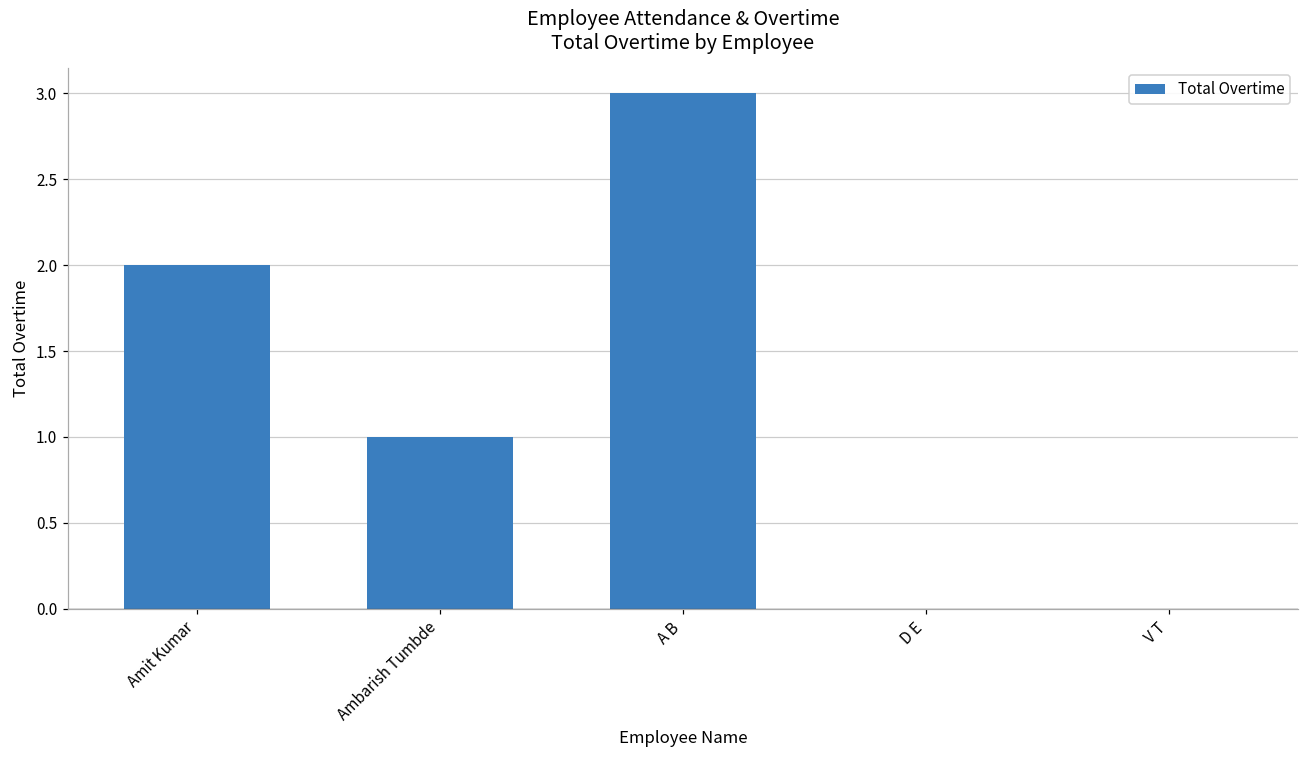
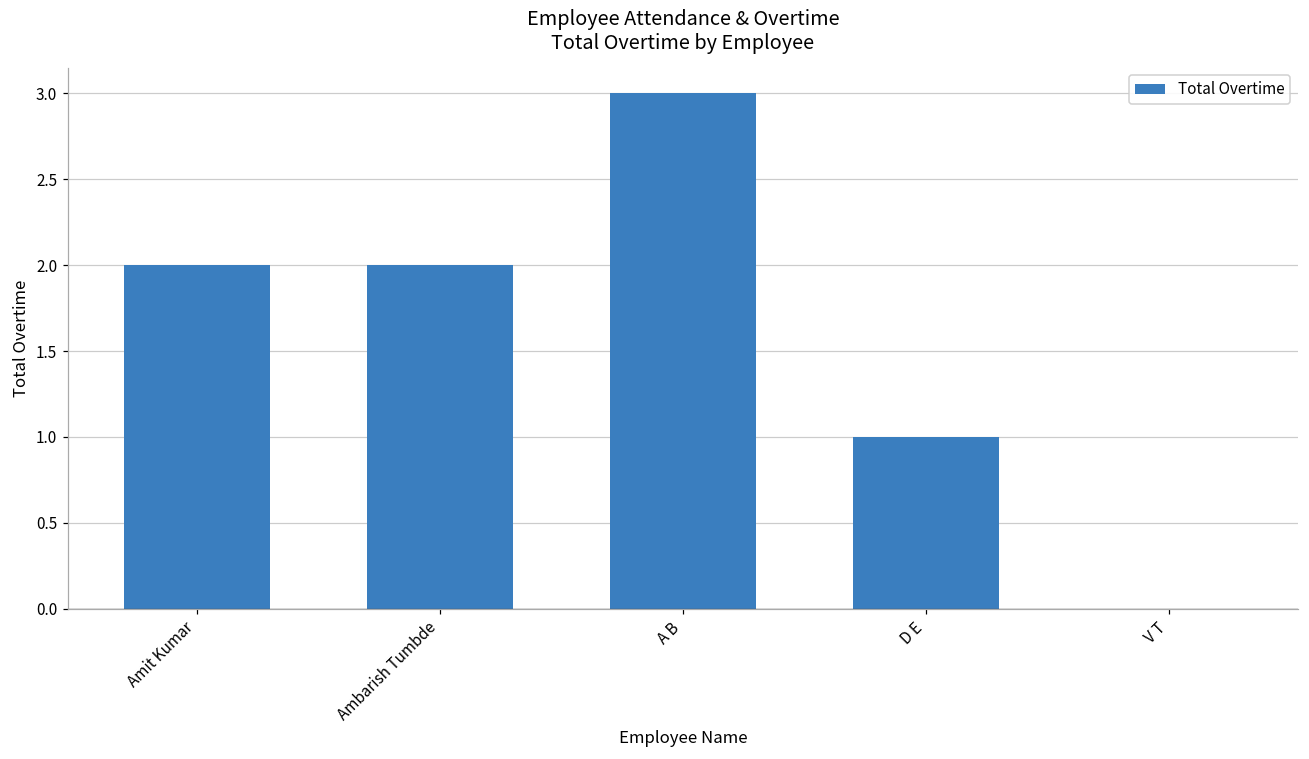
Ambarish Tumbde: 1 -> 2
D E: 0 -> 1
